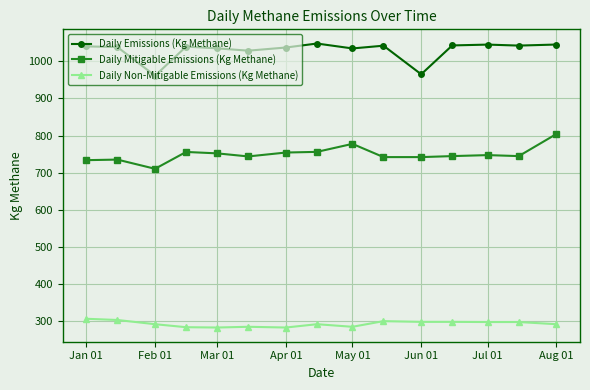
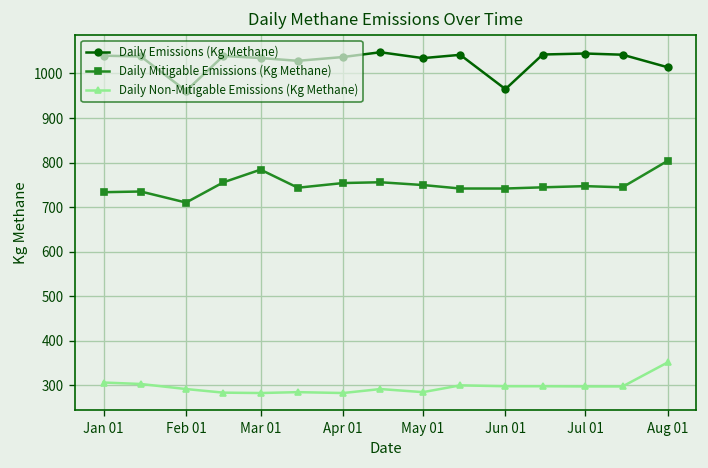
Daily Mitigable Emissions (Kg Methane), Mar 01: 750 -> 780
Daily Mitigable Emissions (Kg Methane), May 01: 780 -> 750
Daily Emissions (Kg Methane), Aug 01: 1050 -> 1010
Daily Non-Mitigable Emissions (Kg Methane), Aug 01: 290 -> 350
